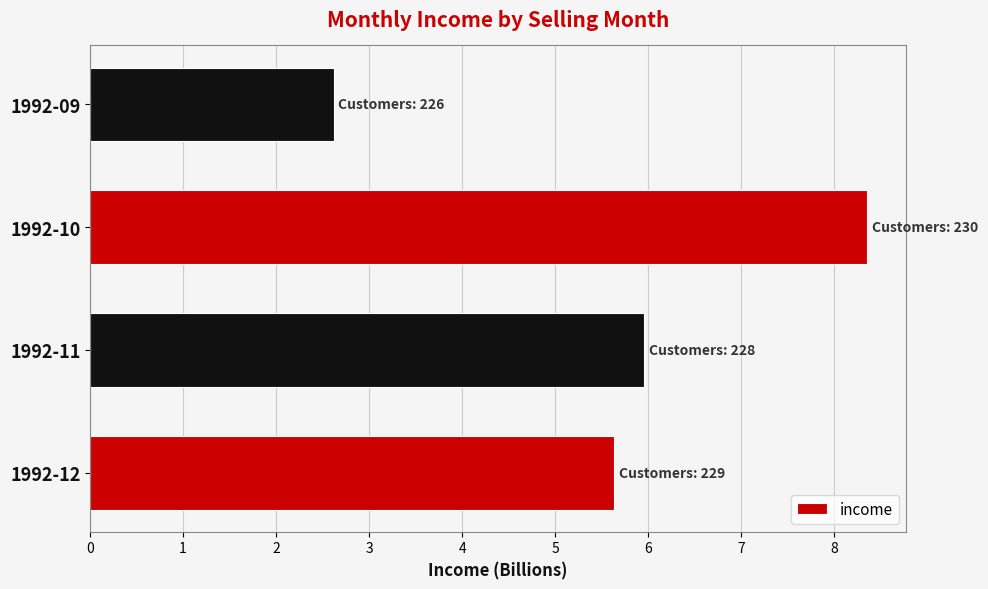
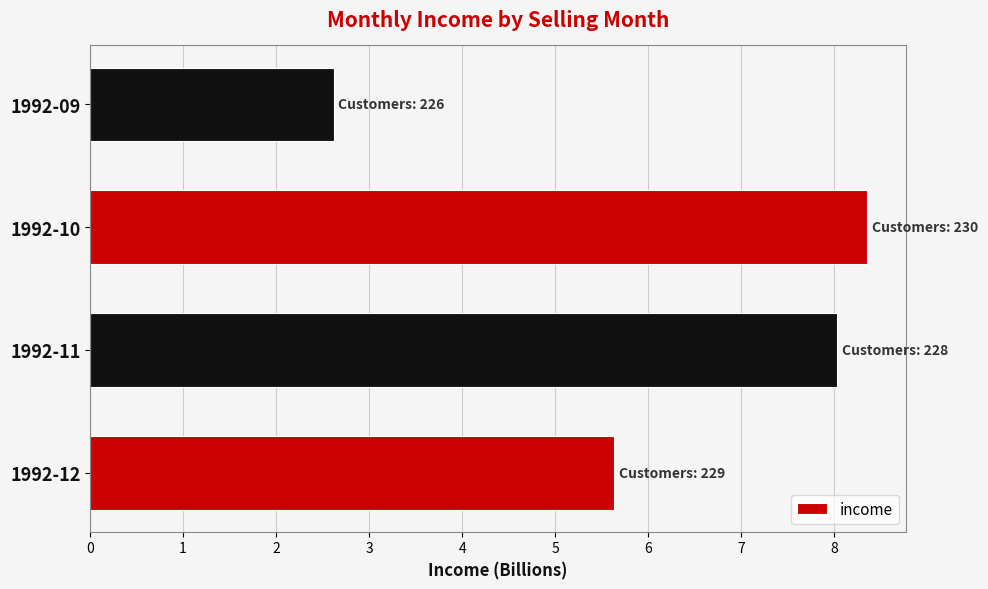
1992-11: 6.0 -> 8.0
